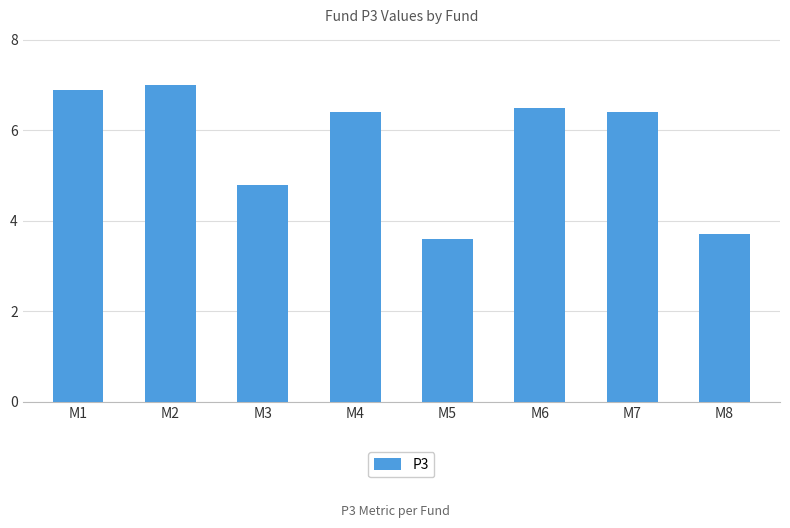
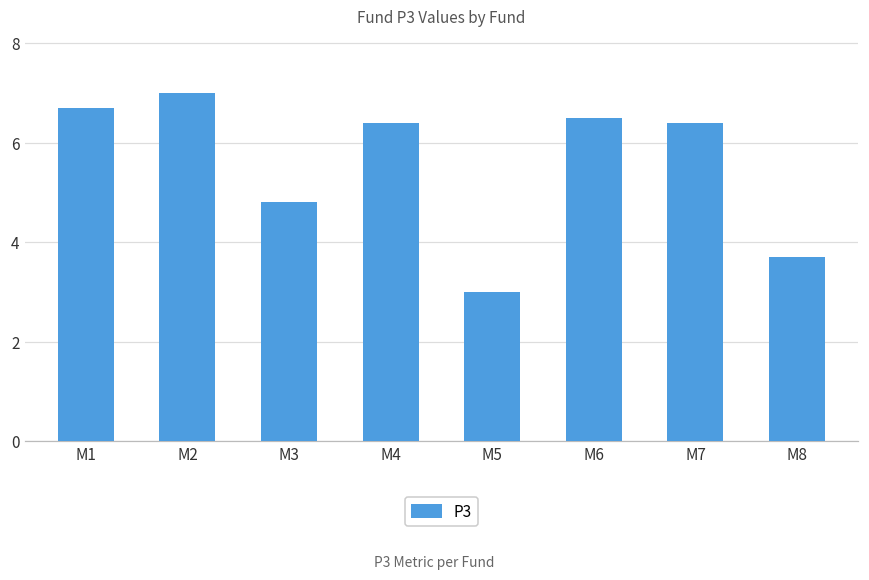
M1: 6.9 -> 6.7
M5: 3.6 -> 3.0
